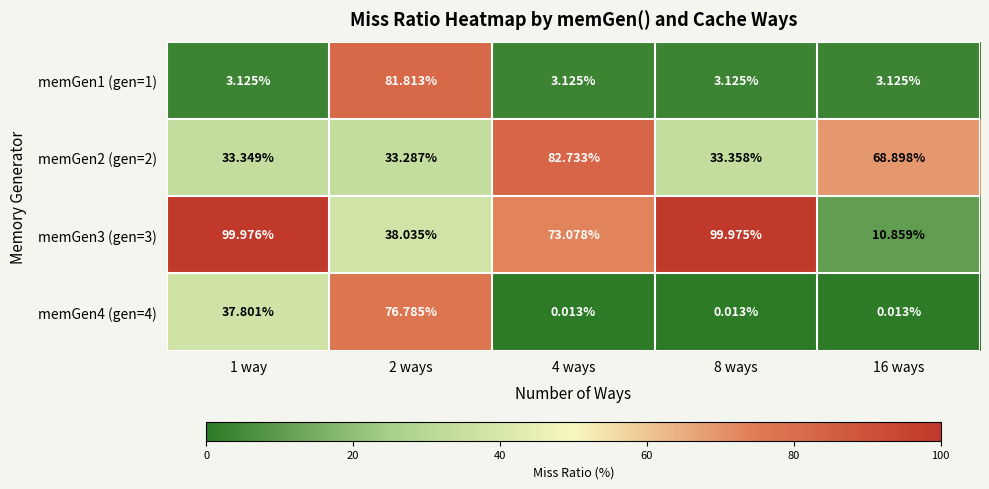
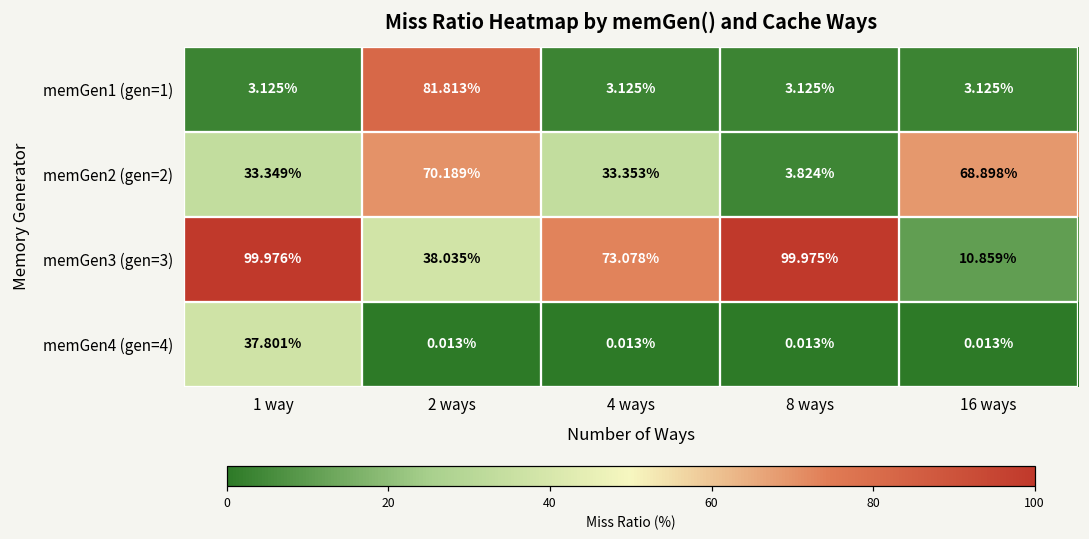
memGen2 (gen=2), 2 ways: 33.287% -> 70.189%
memGen2 (gen=2), 4 ways: 82.733% -> 33.353%
memGen2 (gen=2), 8 ways: 33.358% -> 3.824%
memGen4 (gen=4), 2 ways: 76.785% -> 0.013%
